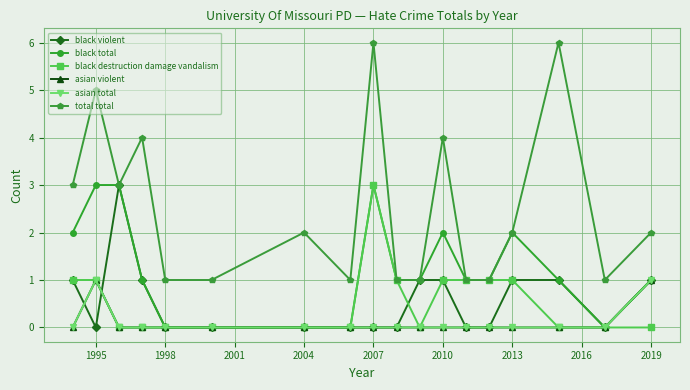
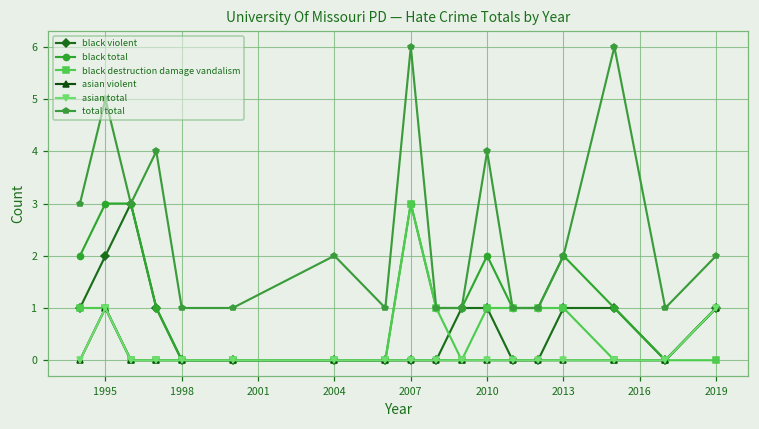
black violent, 1995: 0 -> 2
